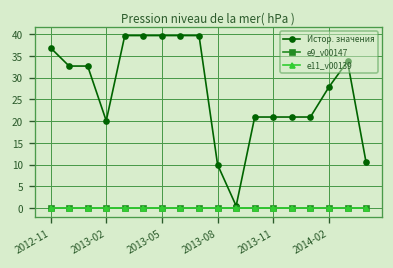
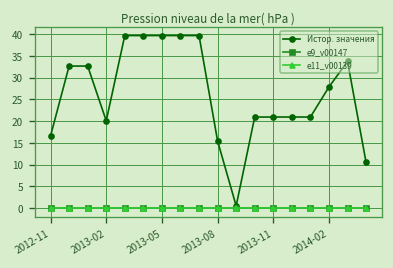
Истор. значения, 2012-11: 37 -> 17
Истор. значения, 2013-08: 10 -> 15
